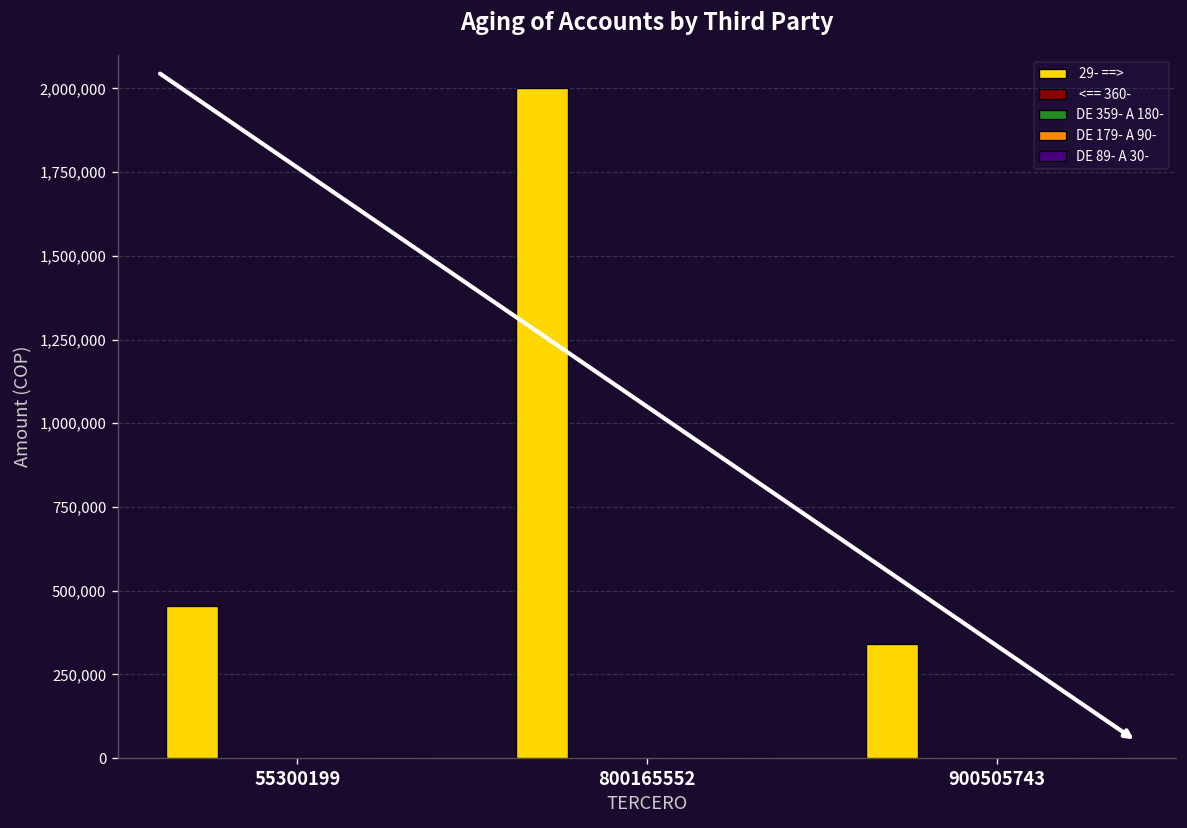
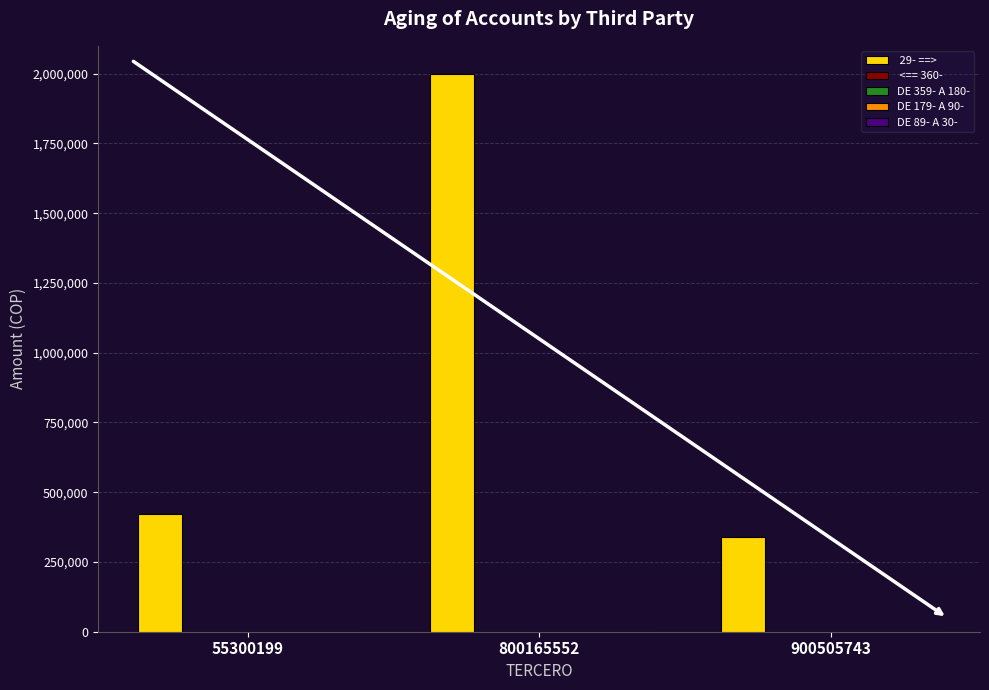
29- ==>, 55300199: 450,000 -> 420,000
